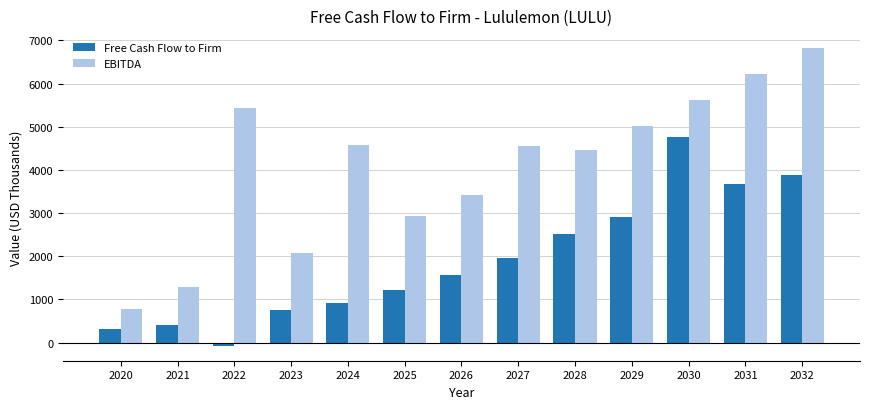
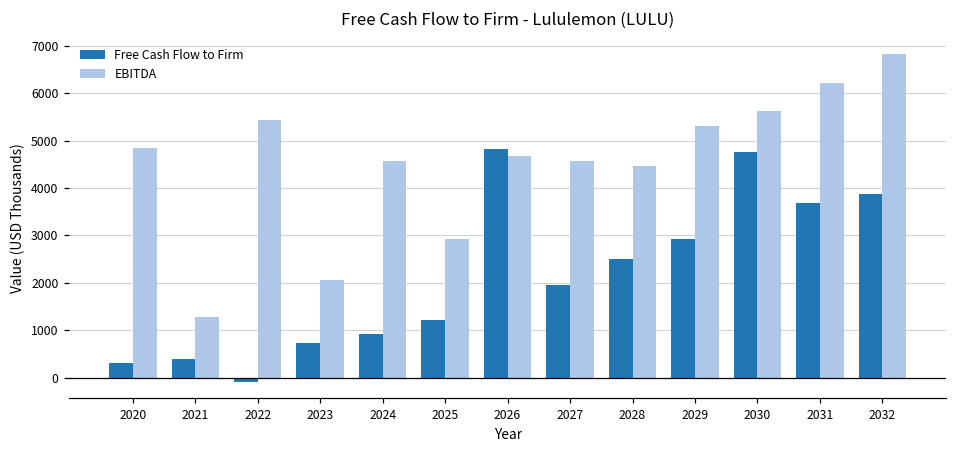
EBITDA, 2020: 800 -> 4800
Free Cash Flow to Firm, 2026: 1600 -> 4800
EBITDA, 2026: 3400 -> 4700
EBITDA, 2029: 5000 -> 5300
